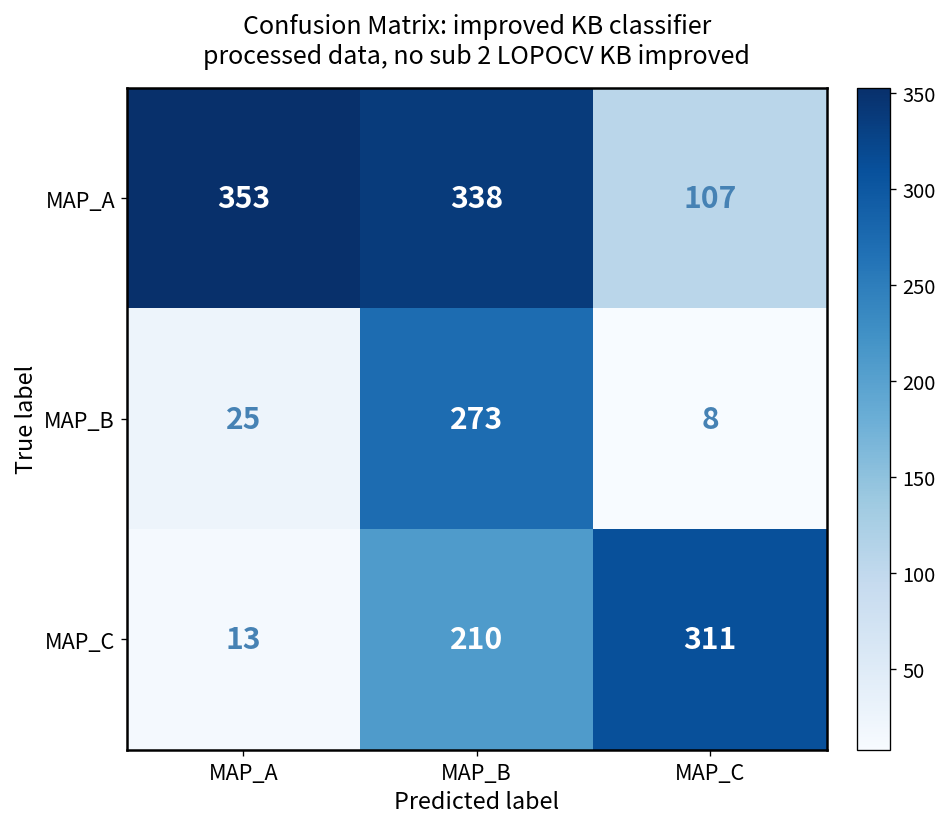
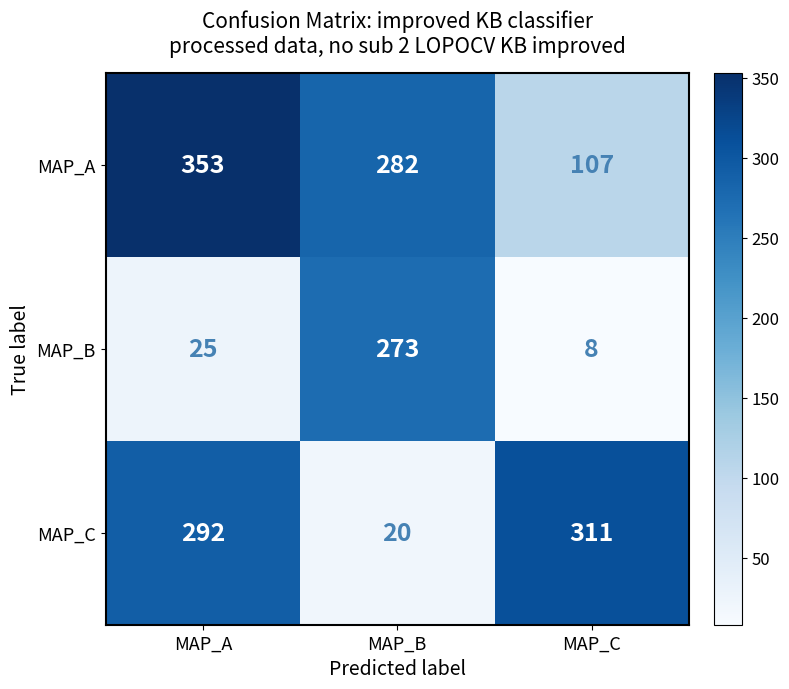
MAP_A, MAP_B: 338 -> 282
MAP_C, MAP_A: 13 -> 292
MAP_C, MAP_B: 210 -> 20
